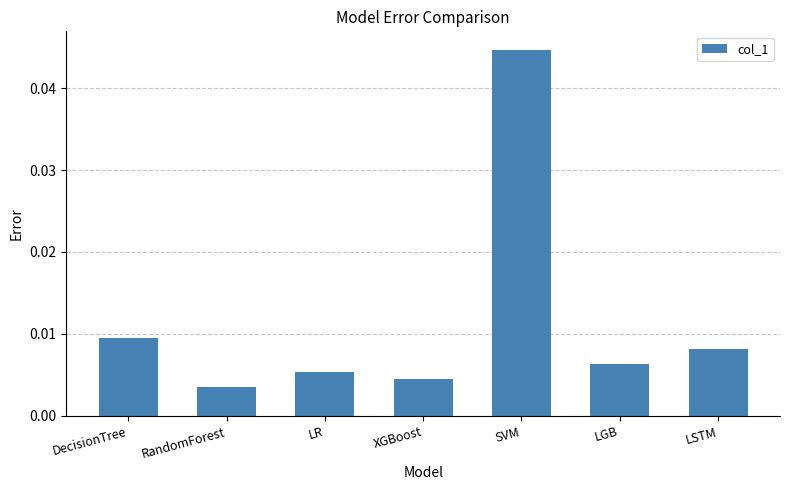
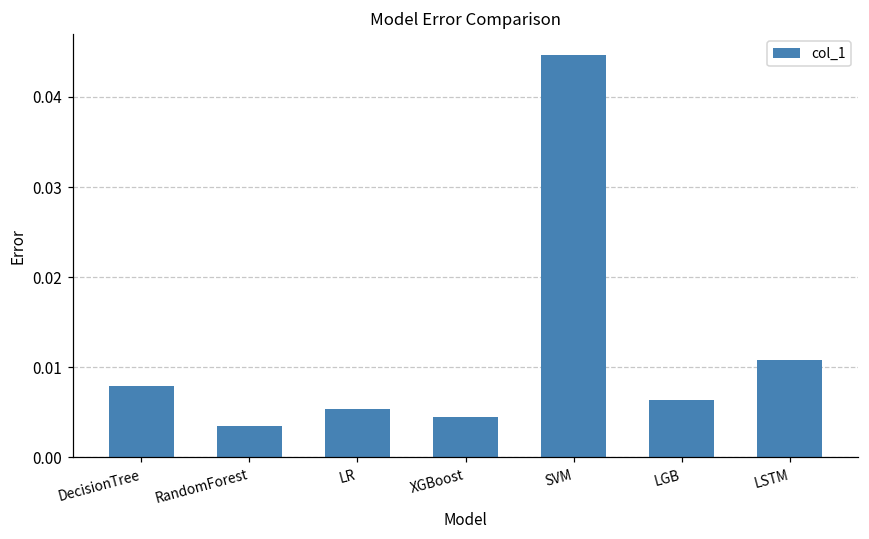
DecisionTree: 0.010 -> 0.008
LSTM: 0.008 -> 0.011
